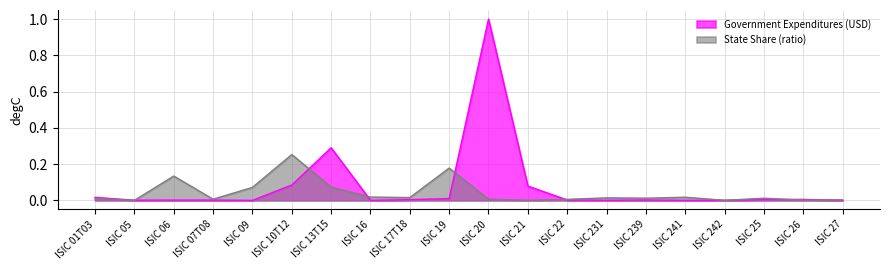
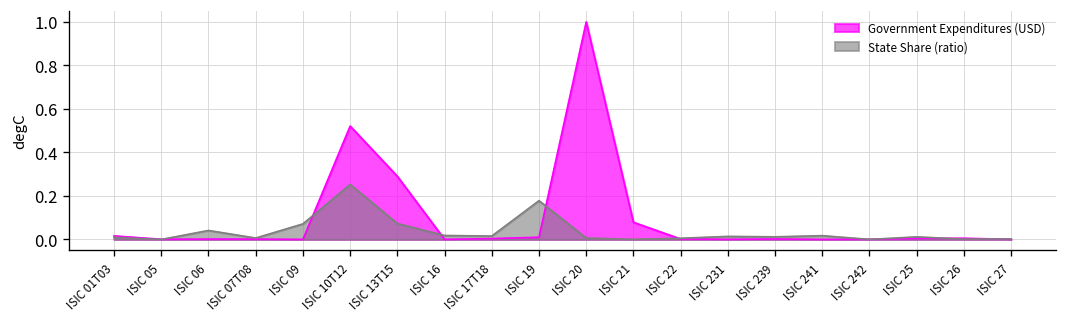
State Share (ratio), ISIC 06: 0.13 -> 0.04
Government Expenditures (USD), ISIC 10T12: 0.08 -> 0.52
